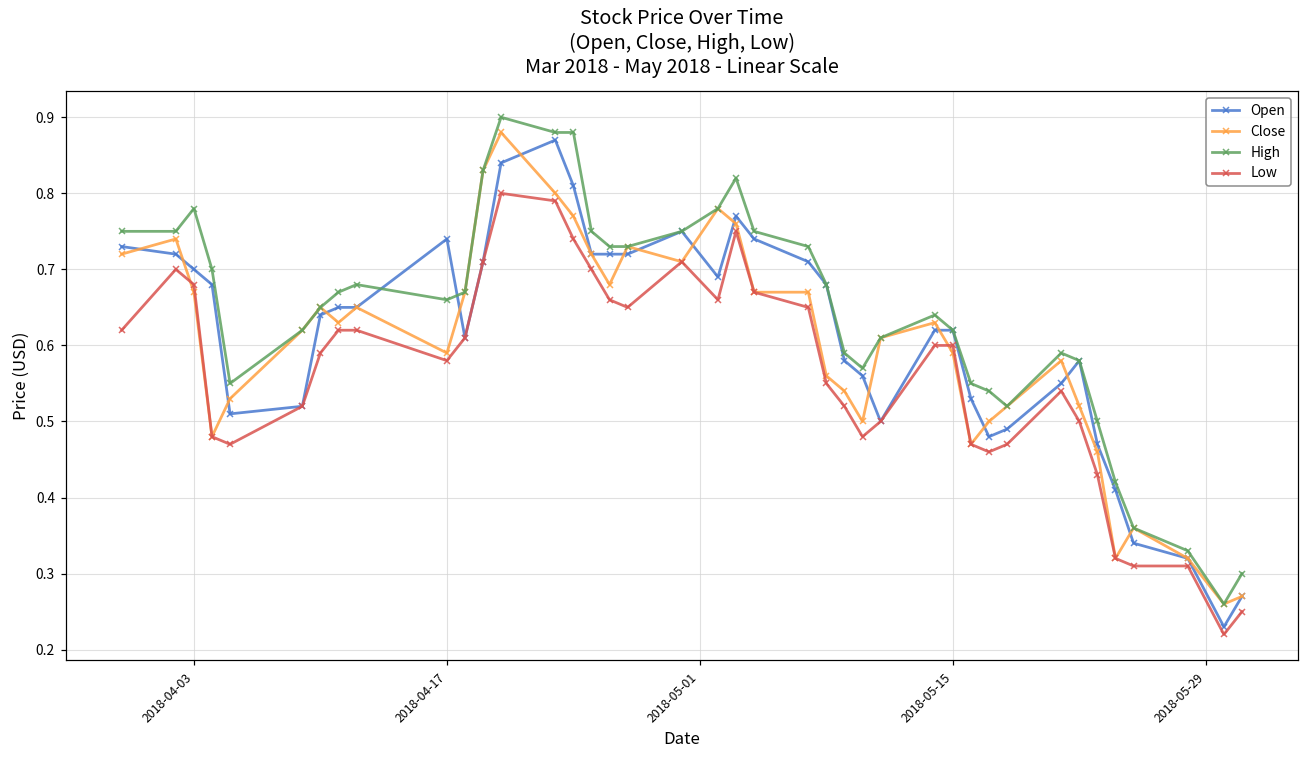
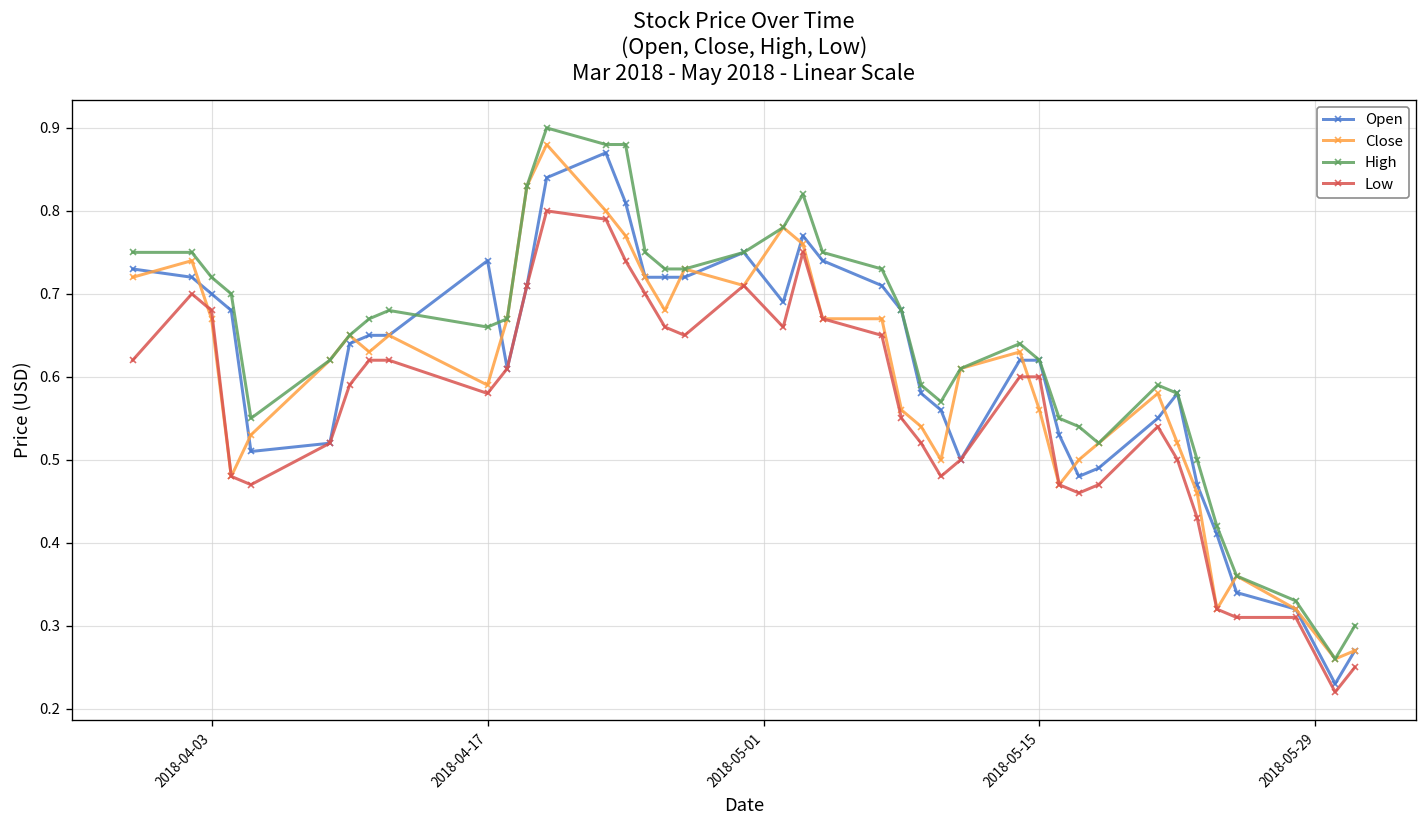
High, 2018-04-03: 0.78 -> 0.72
Close, 2018-05-15: 0.59 -> 0.56
